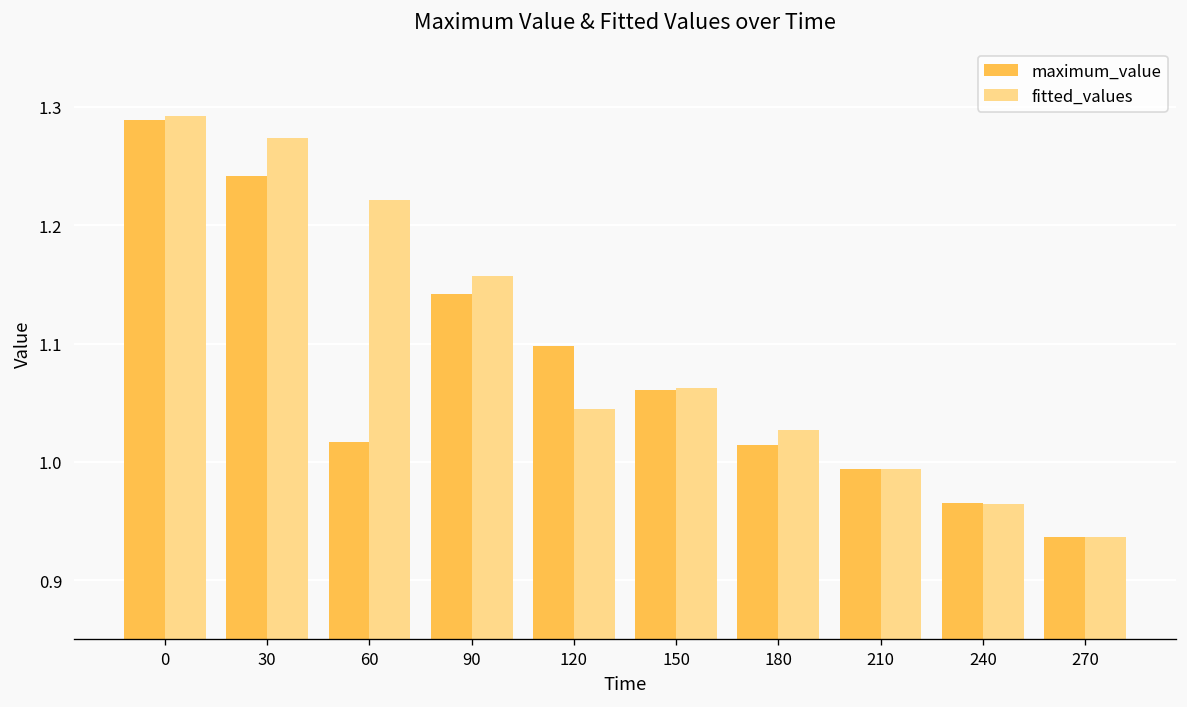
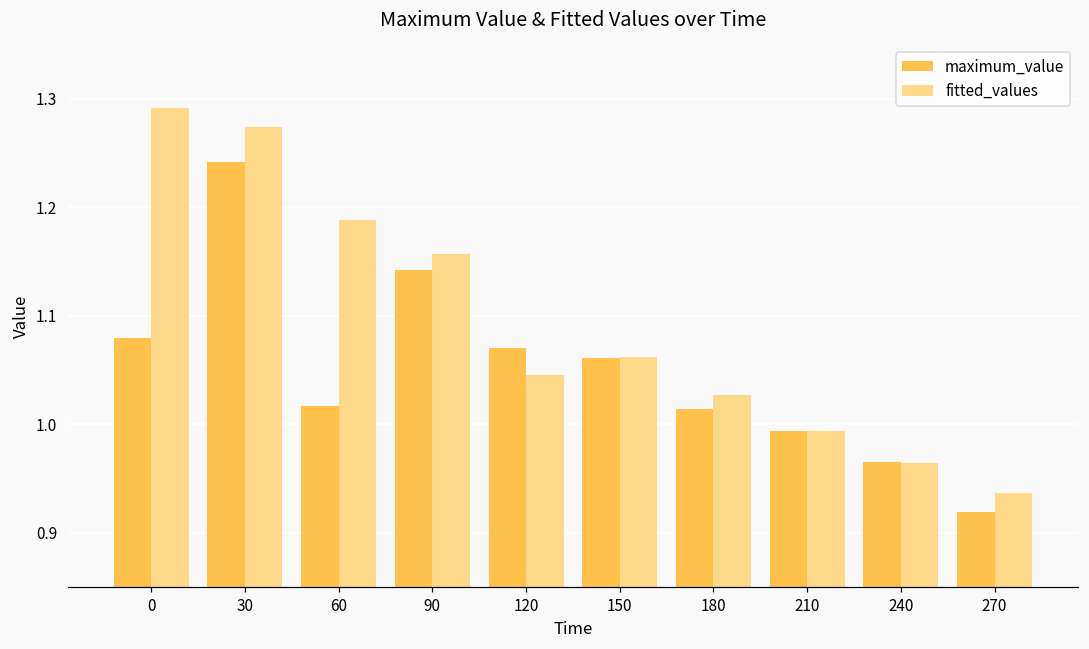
maximum_value, 0: 1.29 -> 1.08
fitted_values, 60: 1.22 -> 1.19
maximum_value, 120: 1.10 -> 1.07
maximum_value, 270: 0.94 -> 0.92
